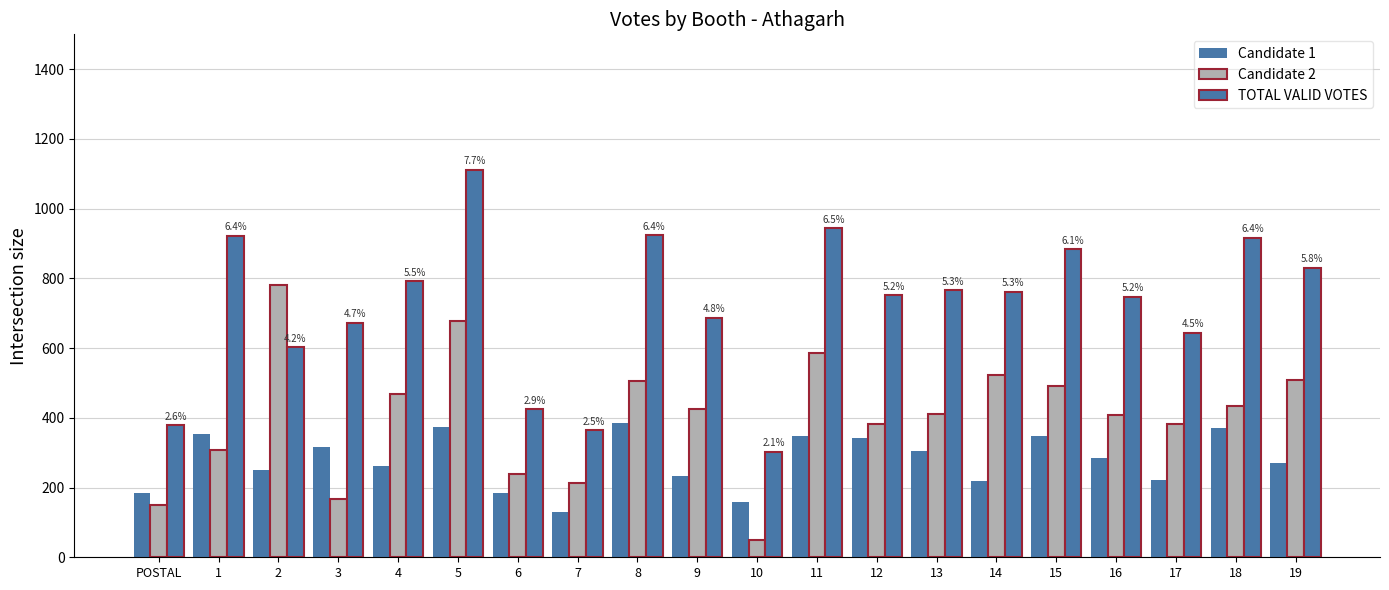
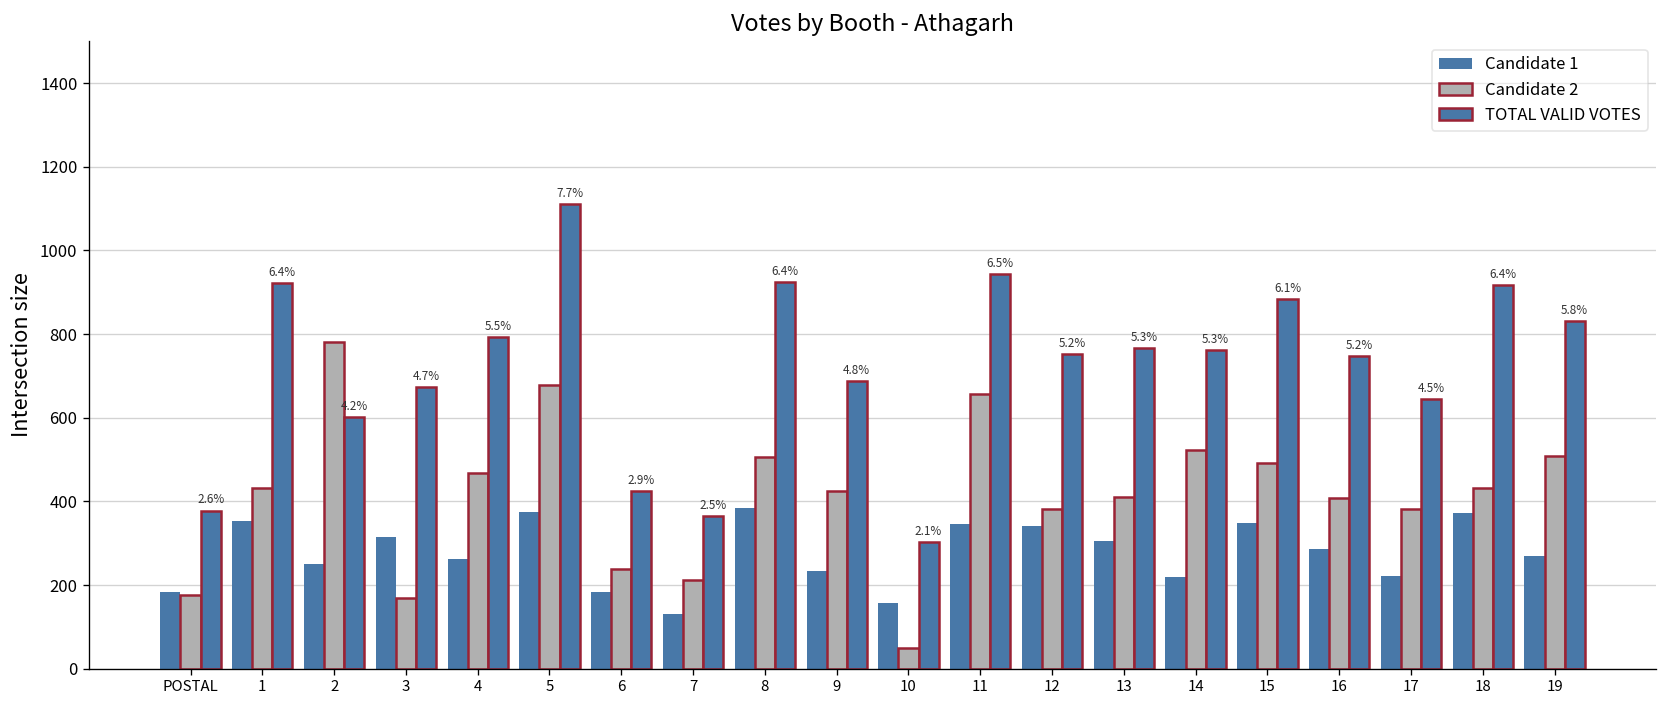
Candidate 2, POSTAL: 150 -> 180
Candidate 2, 1: 310 -> 430
Candidate 2, 11: 590 -> 660
